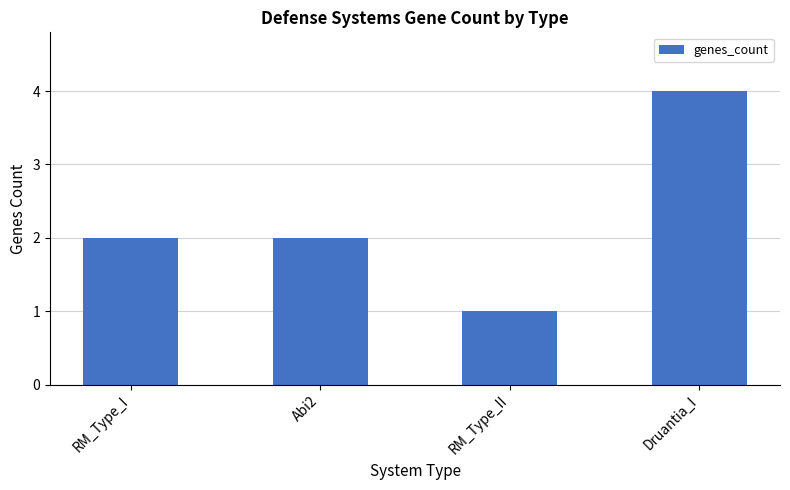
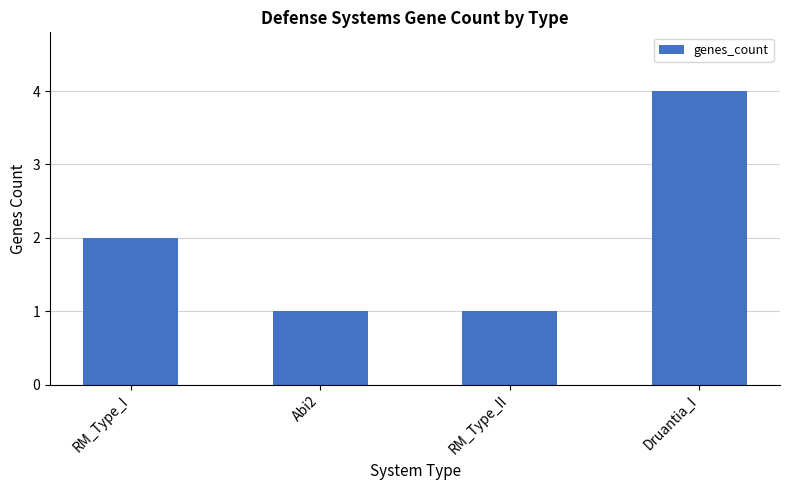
Abi2: 2 -> 1
